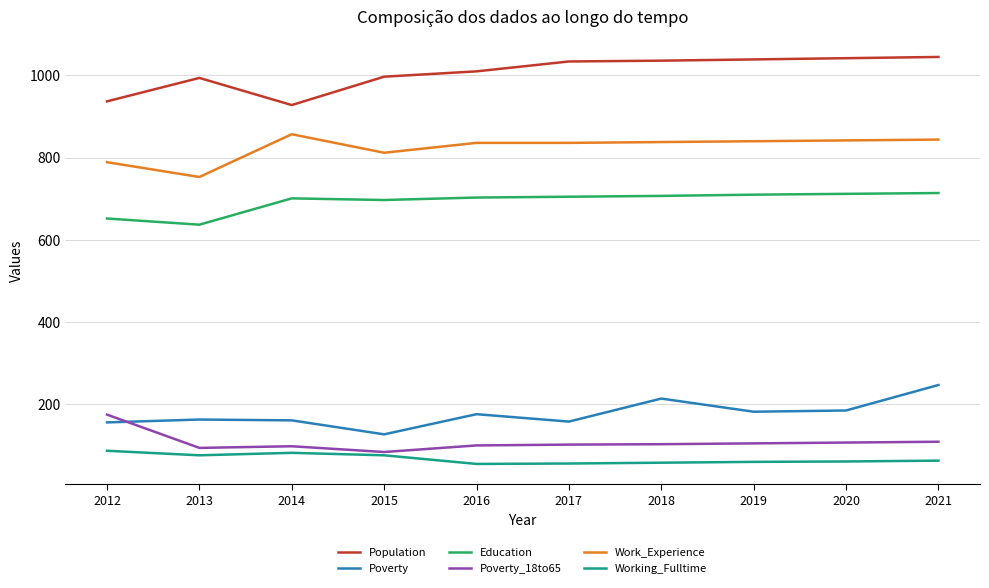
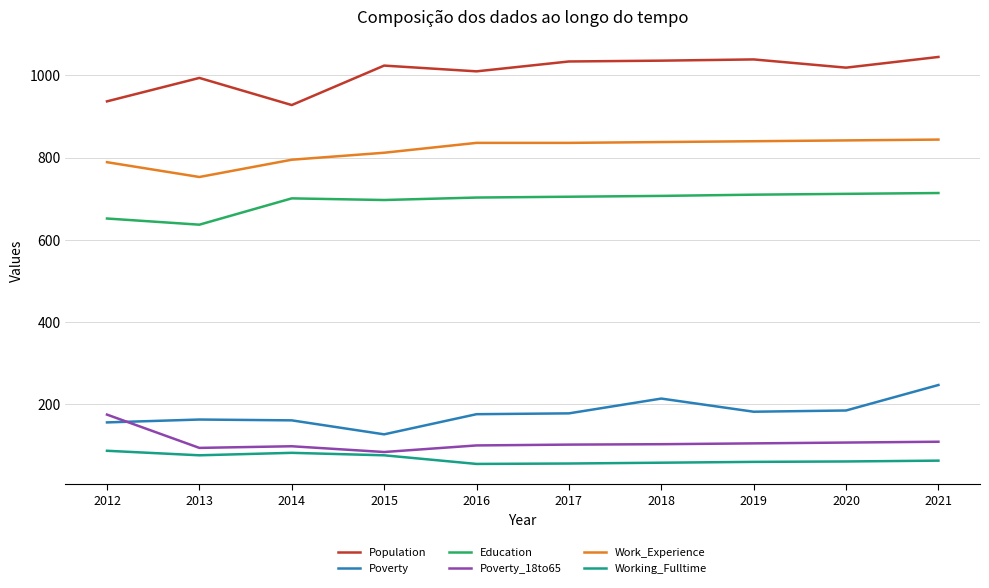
Work_Experience, 2014: 860 -> 800
Population, 2015: 1000 -> 1020
Poverty, 2017: 160 -> 180
Population, 2020: 1040 -> 1020
